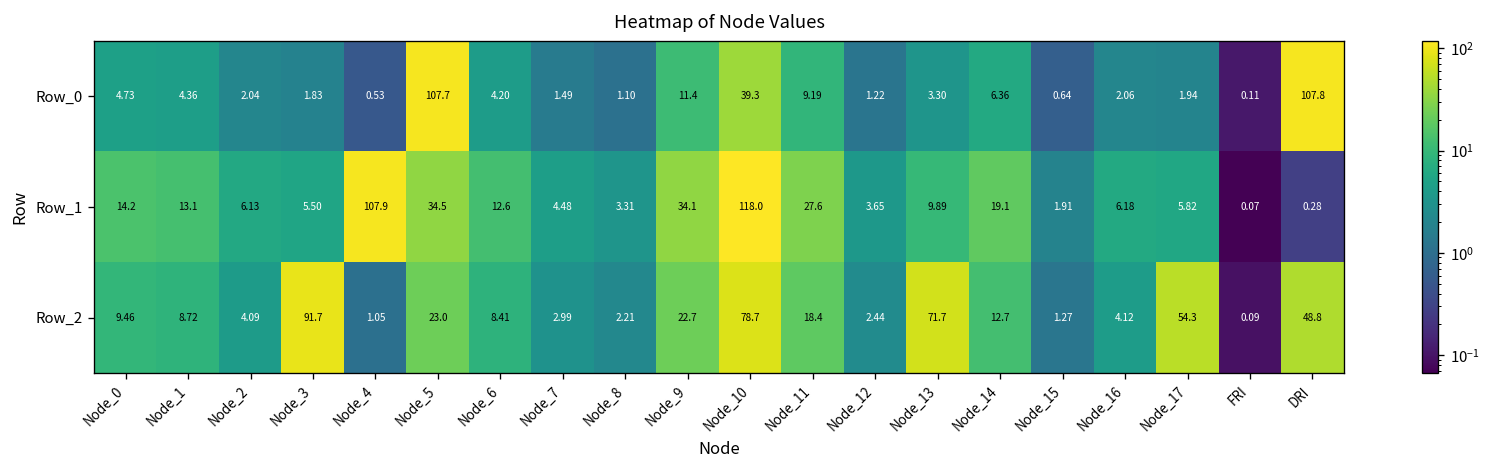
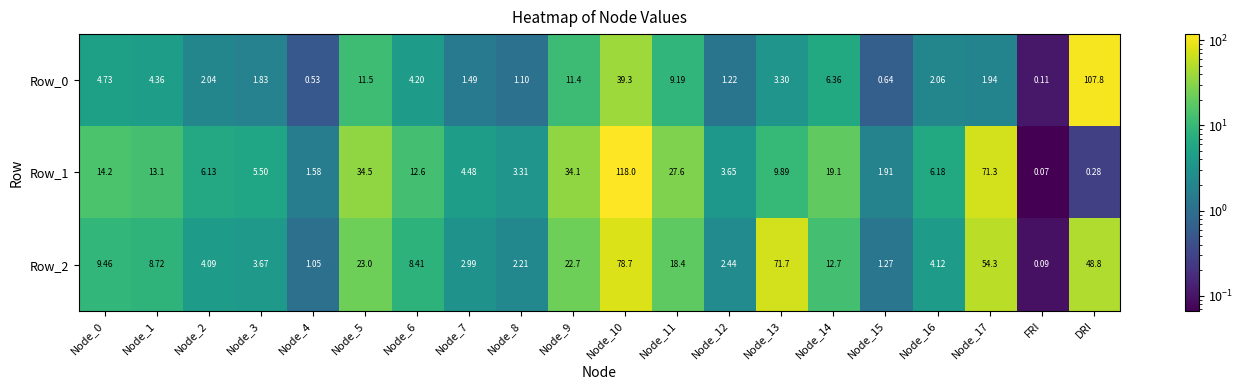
Row_0, Node_5: 107.7 -> 11.5
Row_1, Node_4: 107.9 -> 1.58
Row_1, Node_17: 5.82 -> 71.3
Row_2, Node_3: 91.7 -> 3.67
